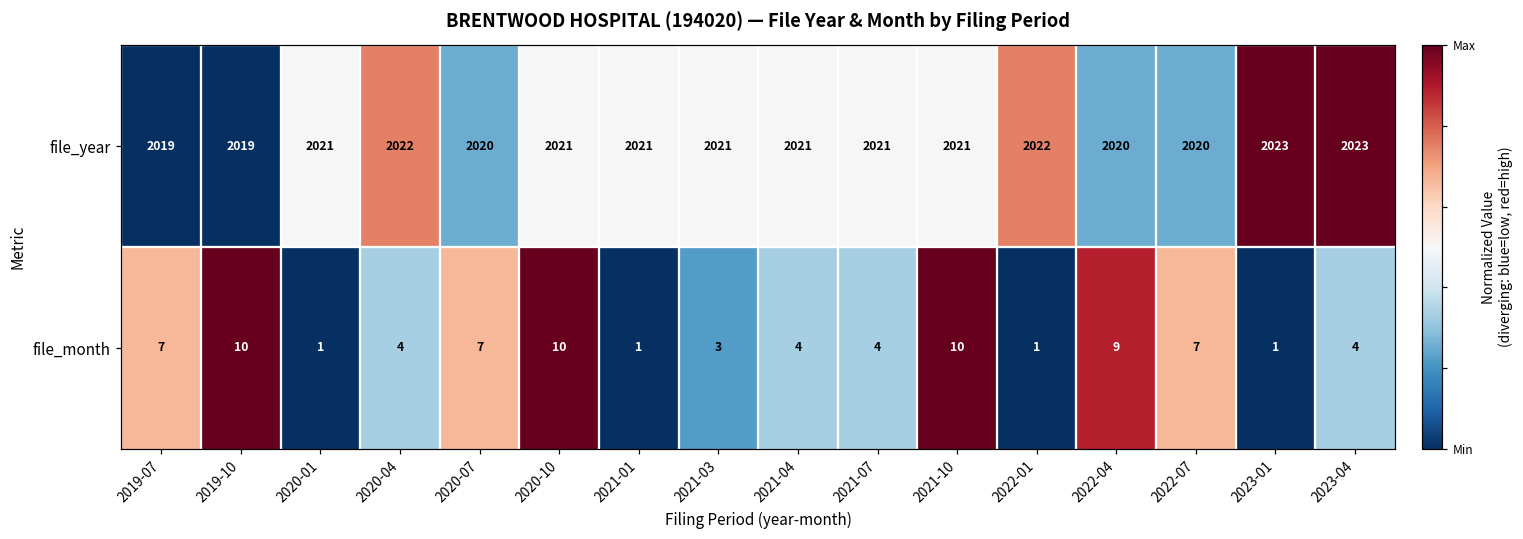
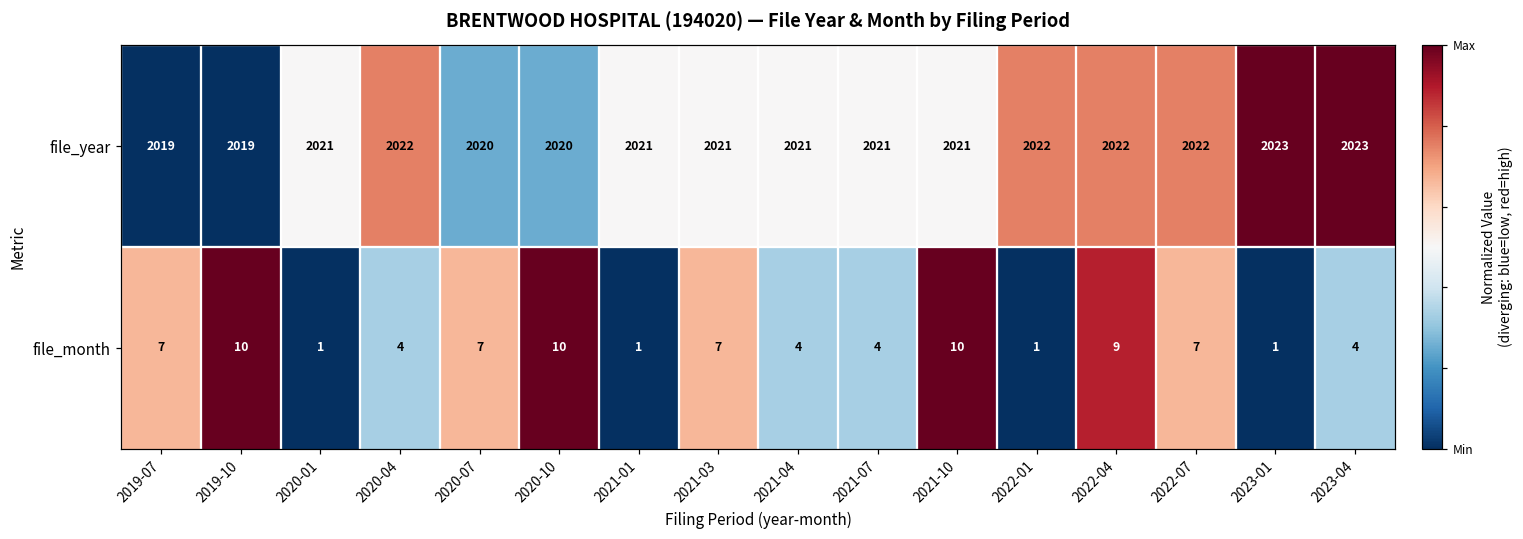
file_year, 2020-10: 2021 -> 2020
file_year, 2022-04: 2020 -> 2022
file_year, 2022-07: 2020 -> 2022
file_month, 2021-03: 3 -> 7
